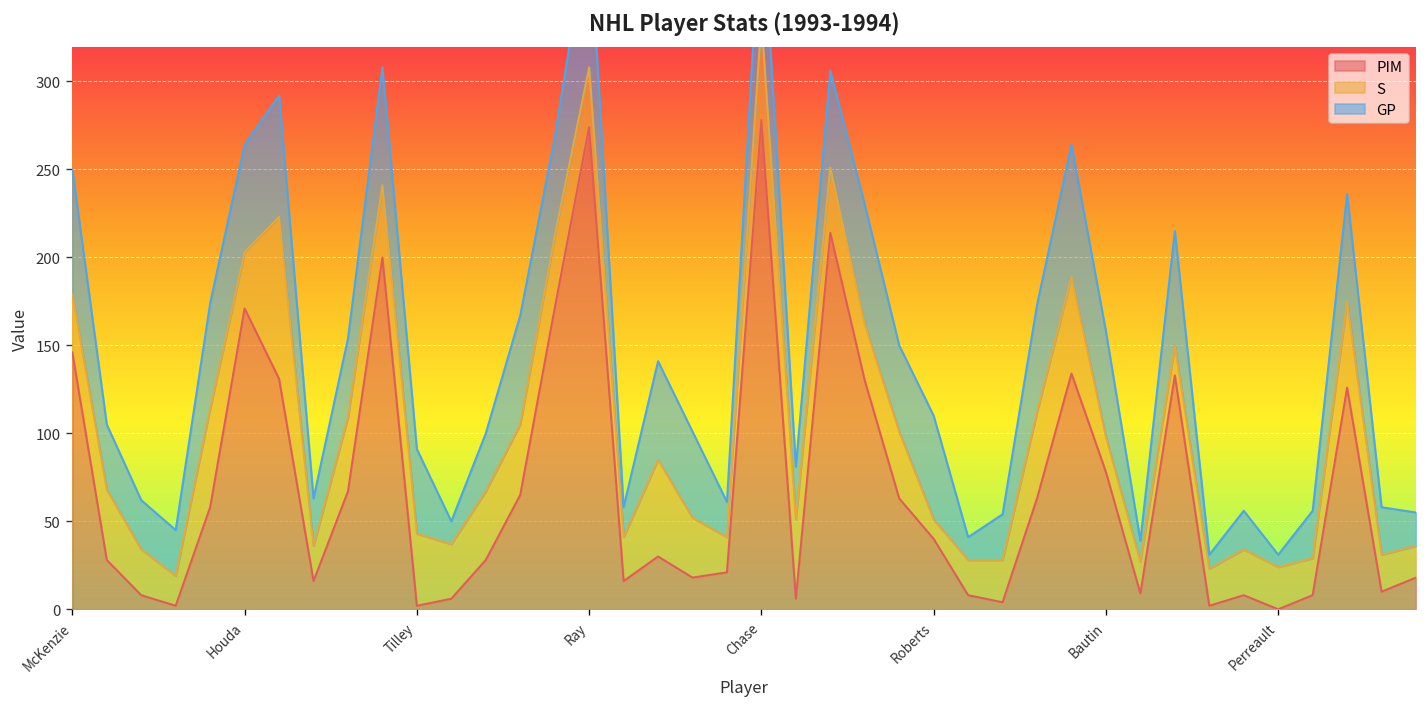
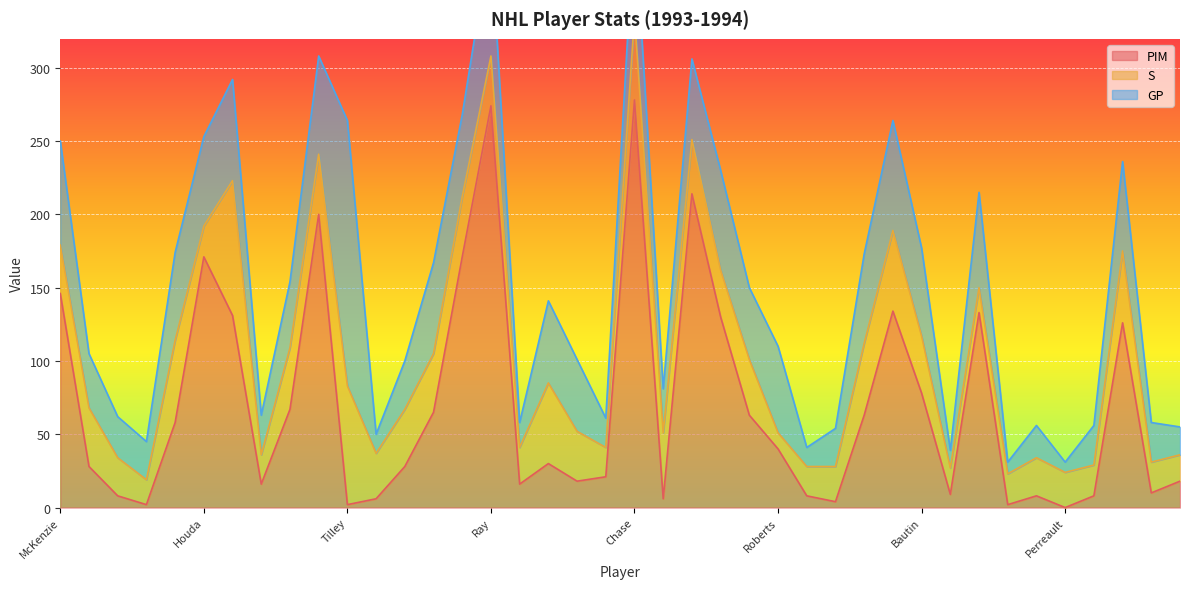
S, Houda: 32 -> 21
S, Tilley: 41 -> 81
GP, Tilley: 48 -> 181
S, Bautin: 20 -> 39
